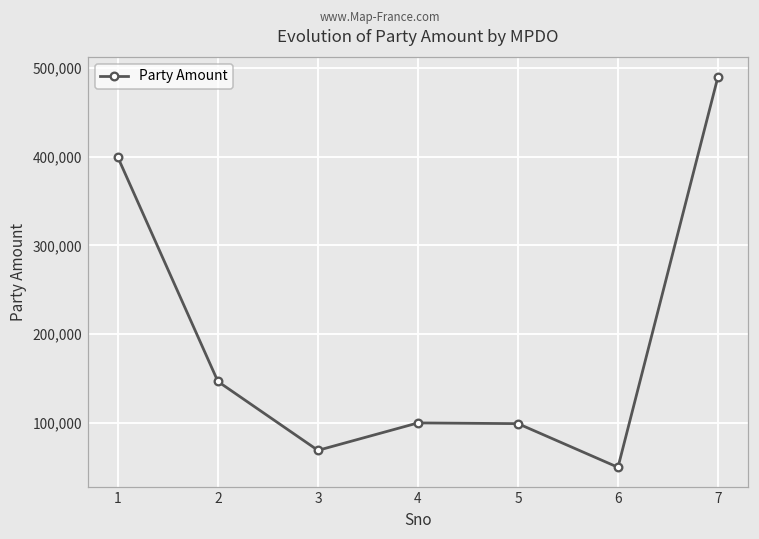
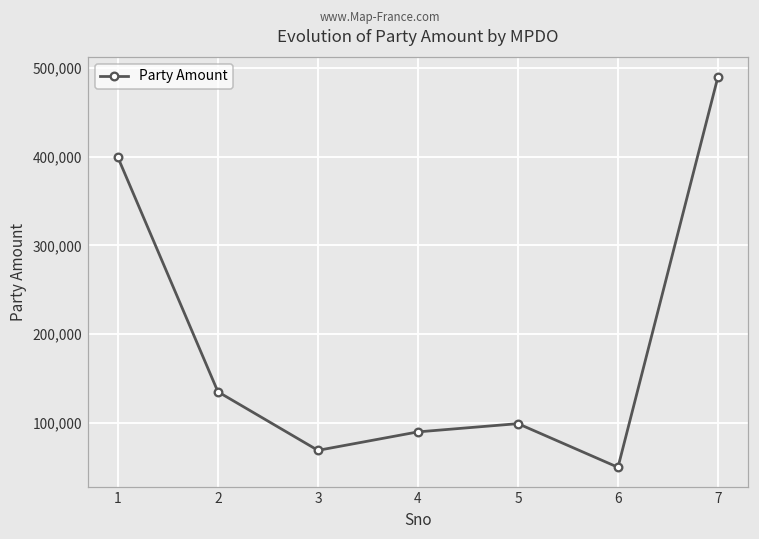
2: 150,000 -> 140,000
4: 100,000 -> 90,000
